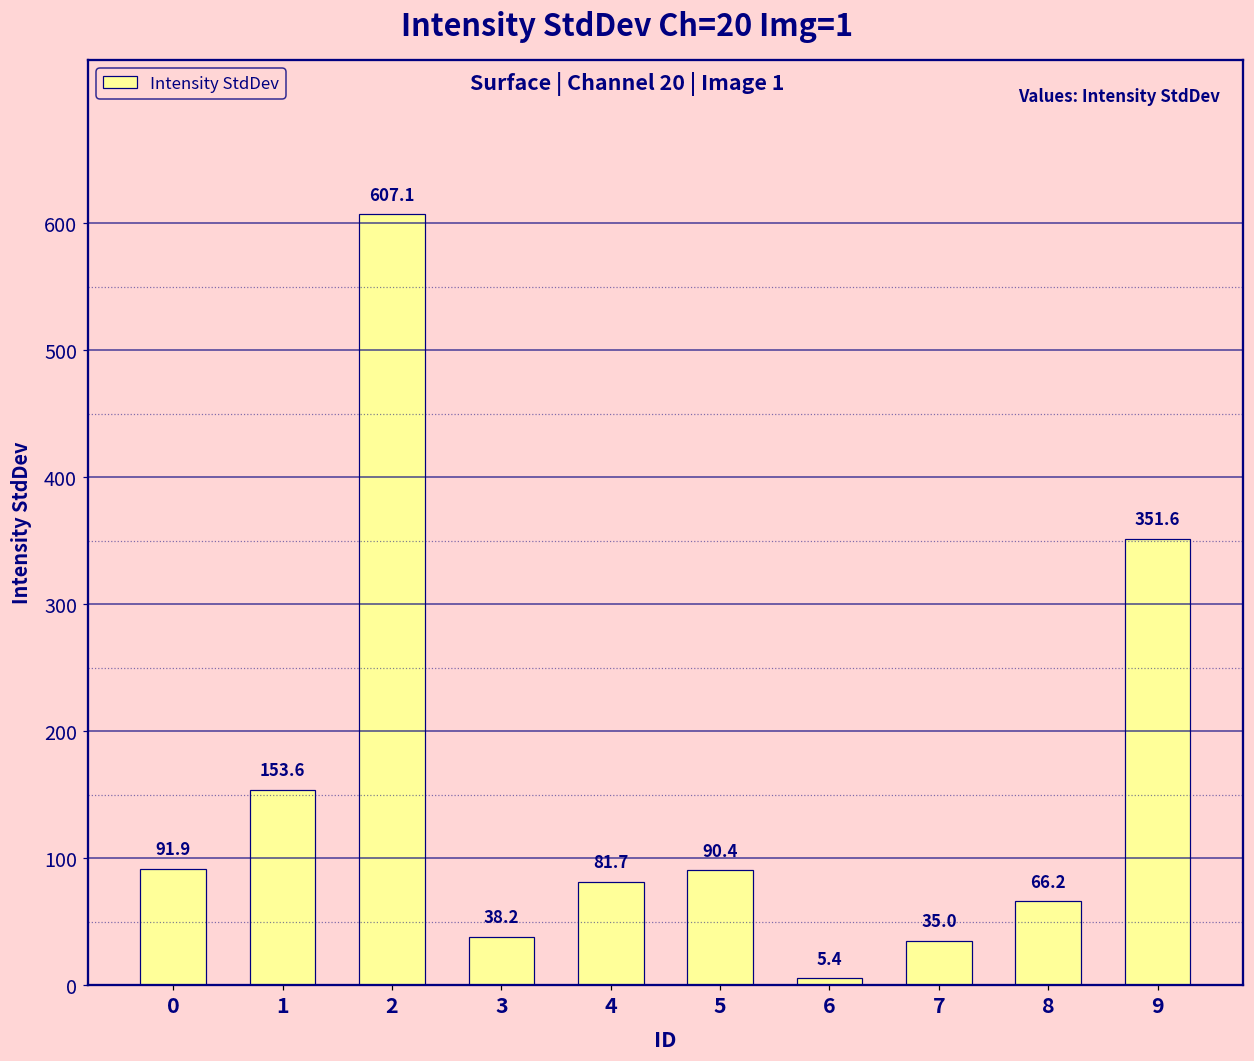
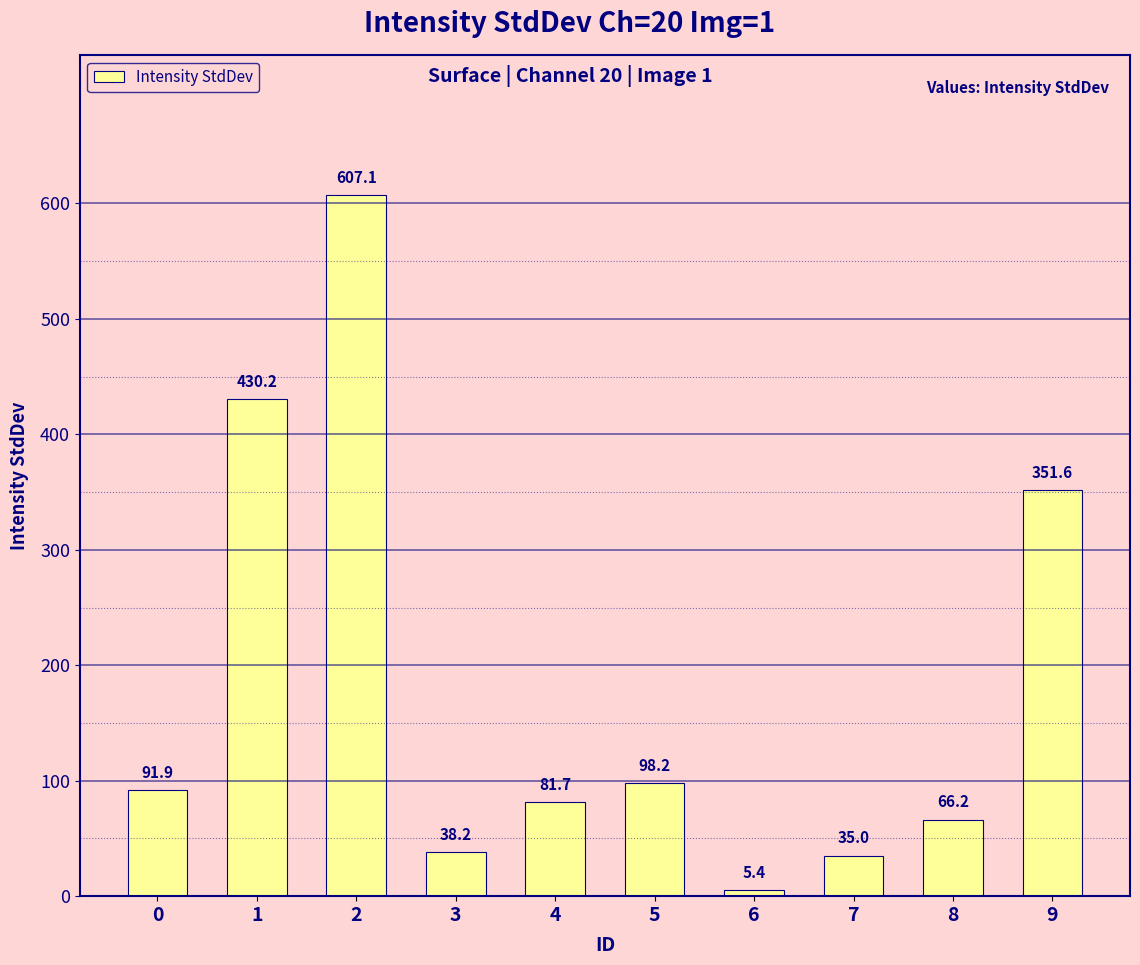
1: 153.6 -> 430.2
5: 90.4 -> 98.2
